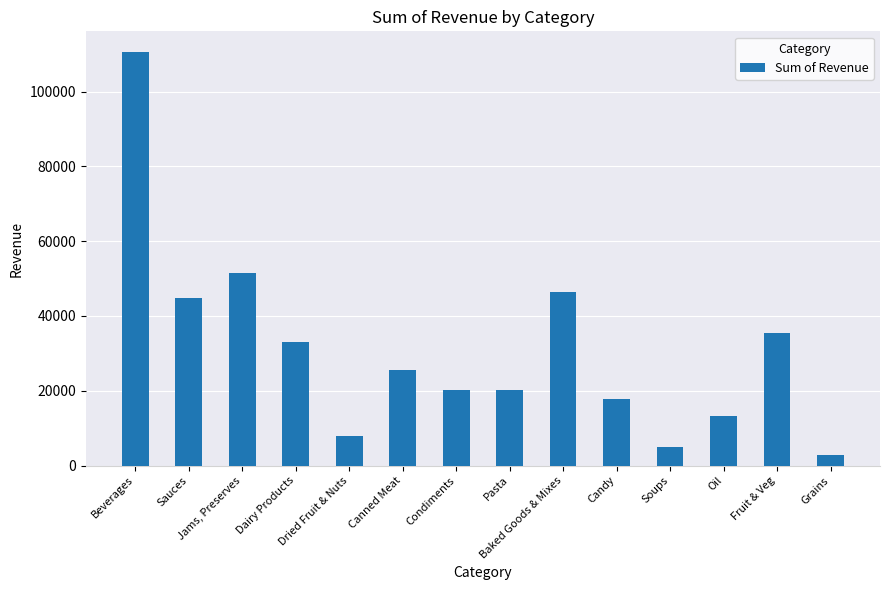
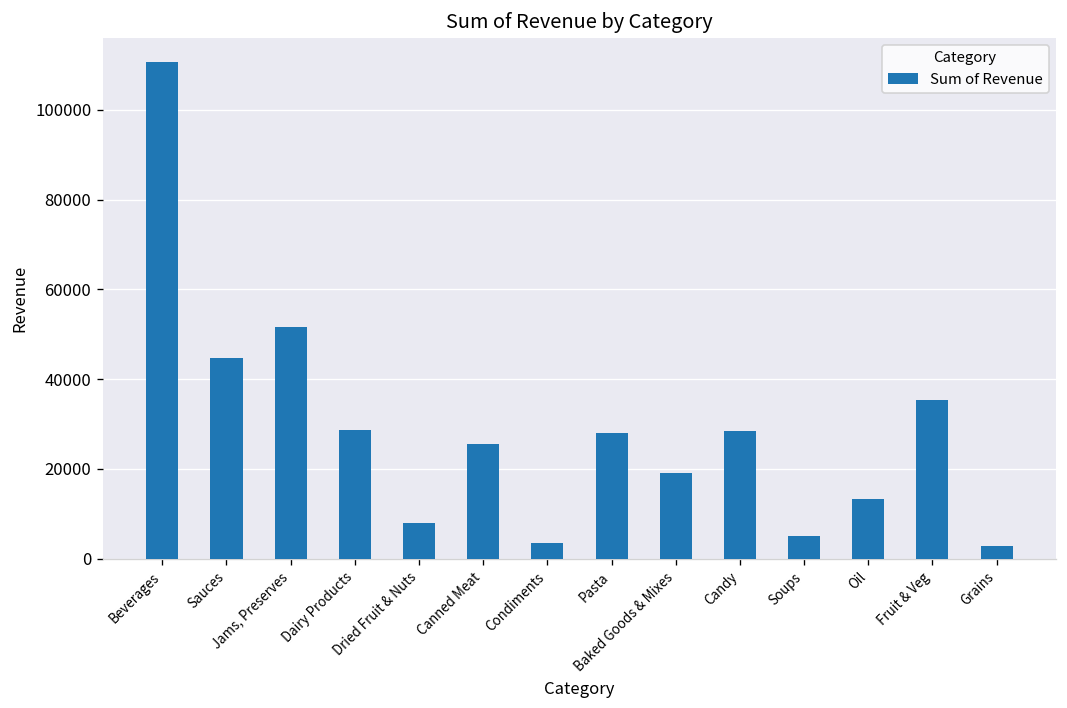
Dairy Products: 33000 -> 29000
Condiments: 20000 -> 4000
Pasta: 20000 -> 28000
Baked Goods & Mixes: 46000 -> 19000
Candy: 18000 -> 29000
